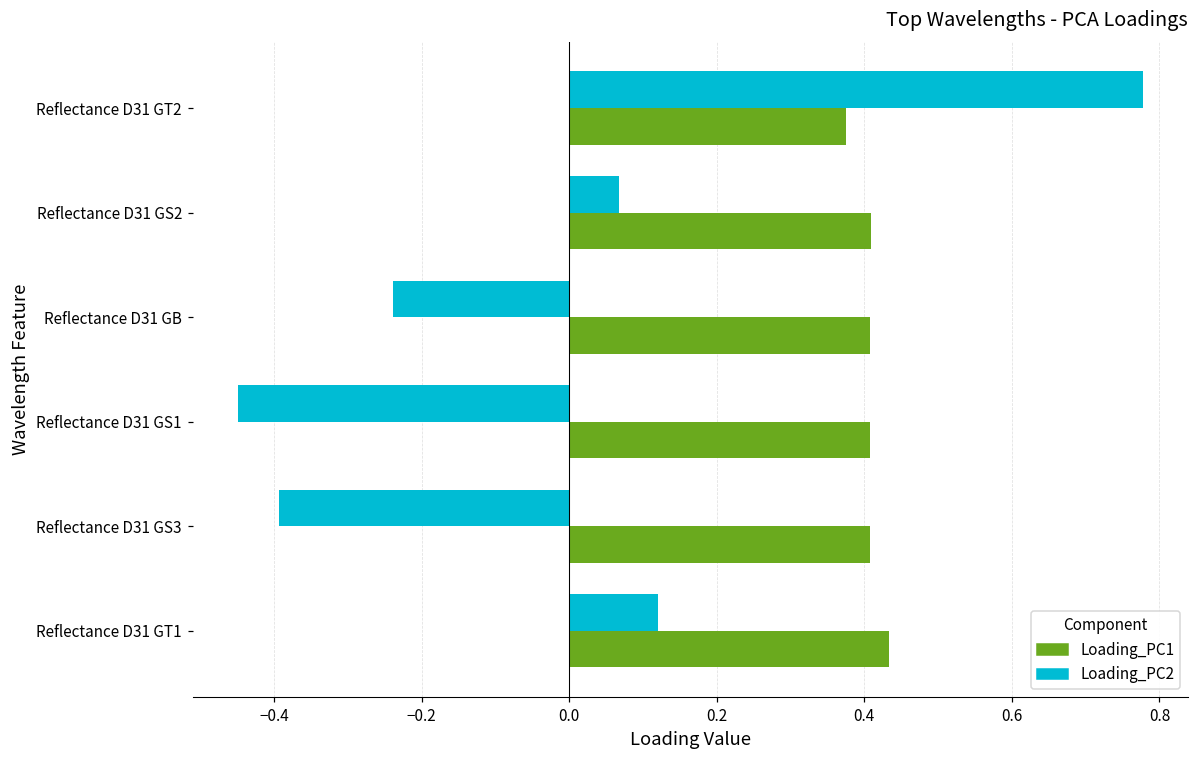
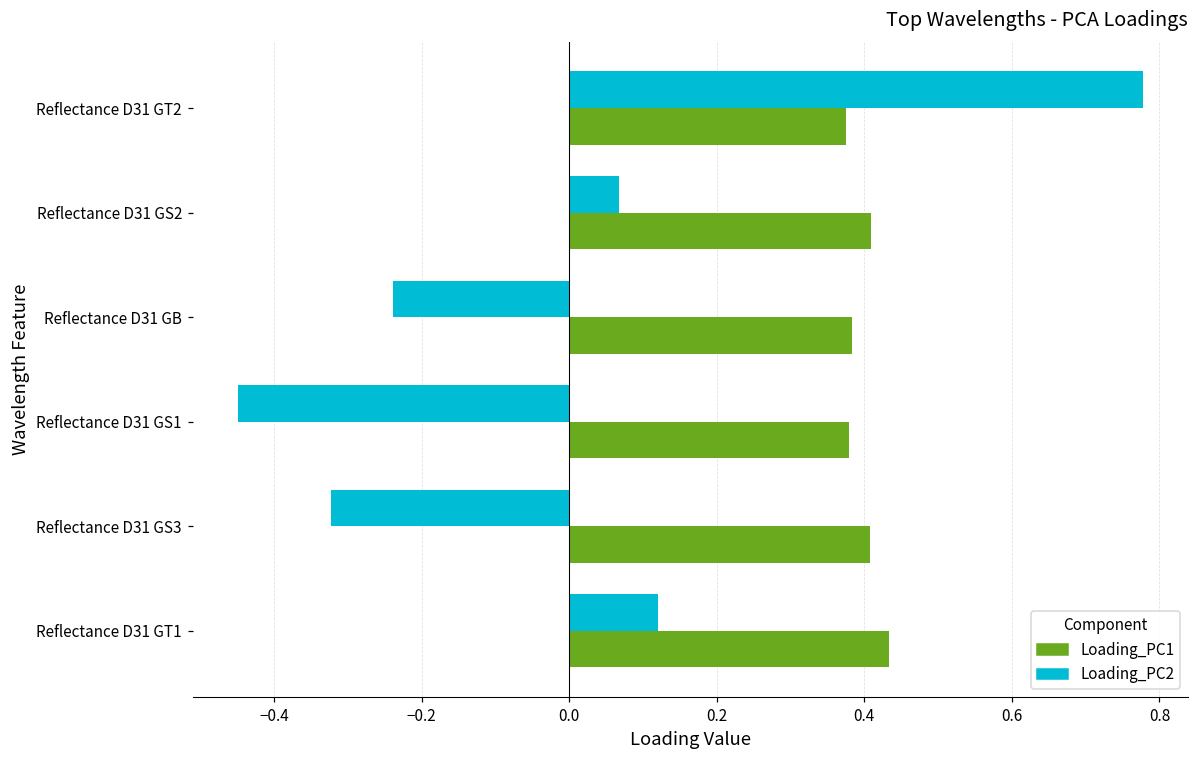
Loading_PC1, Reflectance D31 GB: 0.41 -> 0.38
Loading_PC1, Reflectance D31 GS1: 0.41 -> 0.38
Loading_PC2, Reflectance D31 GS3: -0.39 -> -0.32
